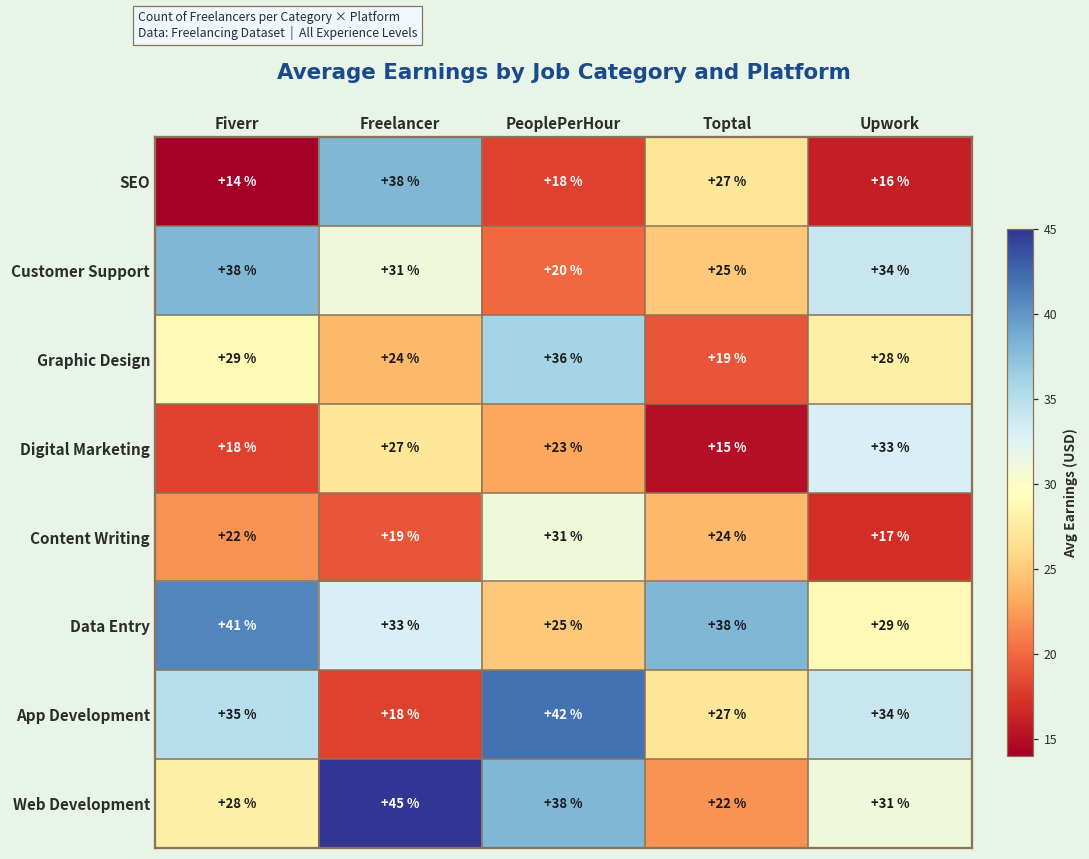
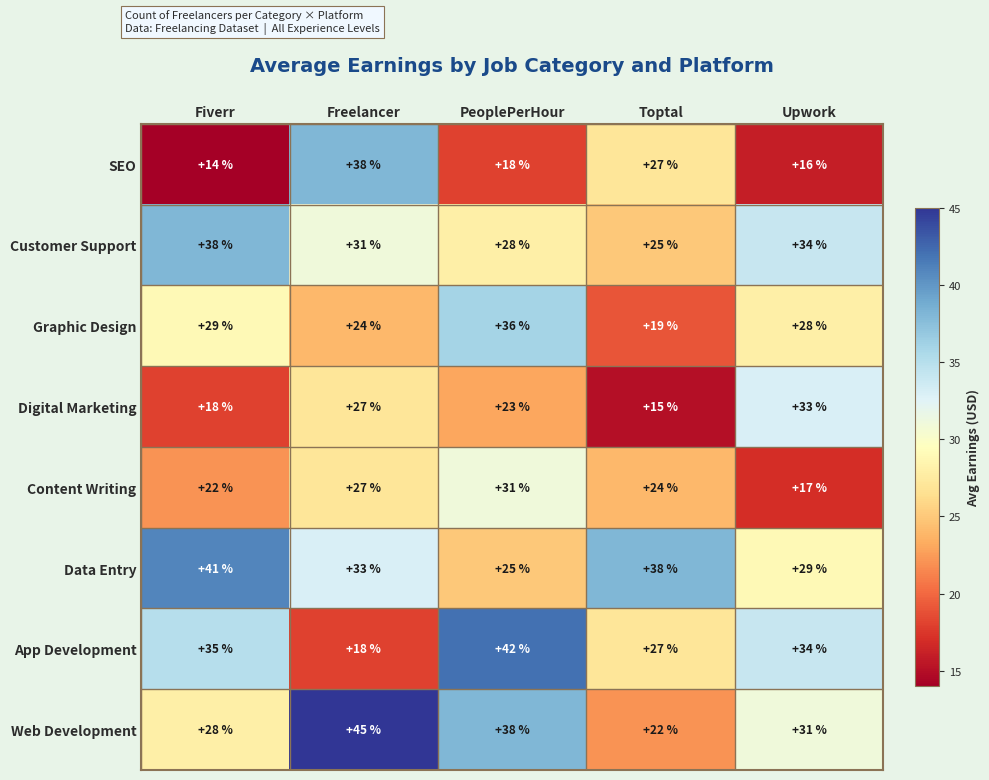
Customer Support, PeoplePerHour: +20 % -> +28 %
Content Writing, Freelancer: +19 % -> +27 %
